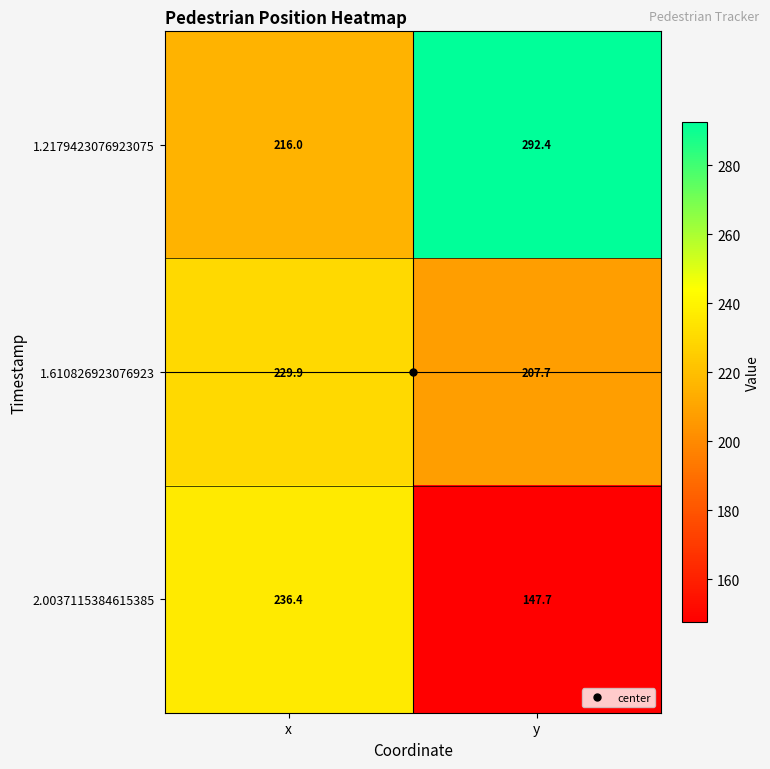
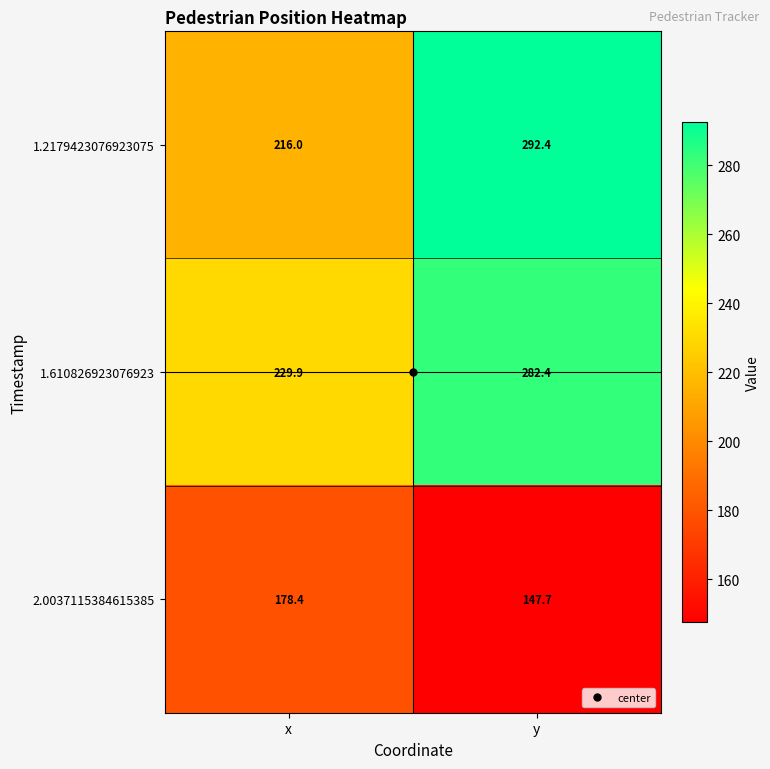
1.610826923076923, y: 207.7 -> 282.4
2.0037115384615385, x: 236.4 -> 178.4
